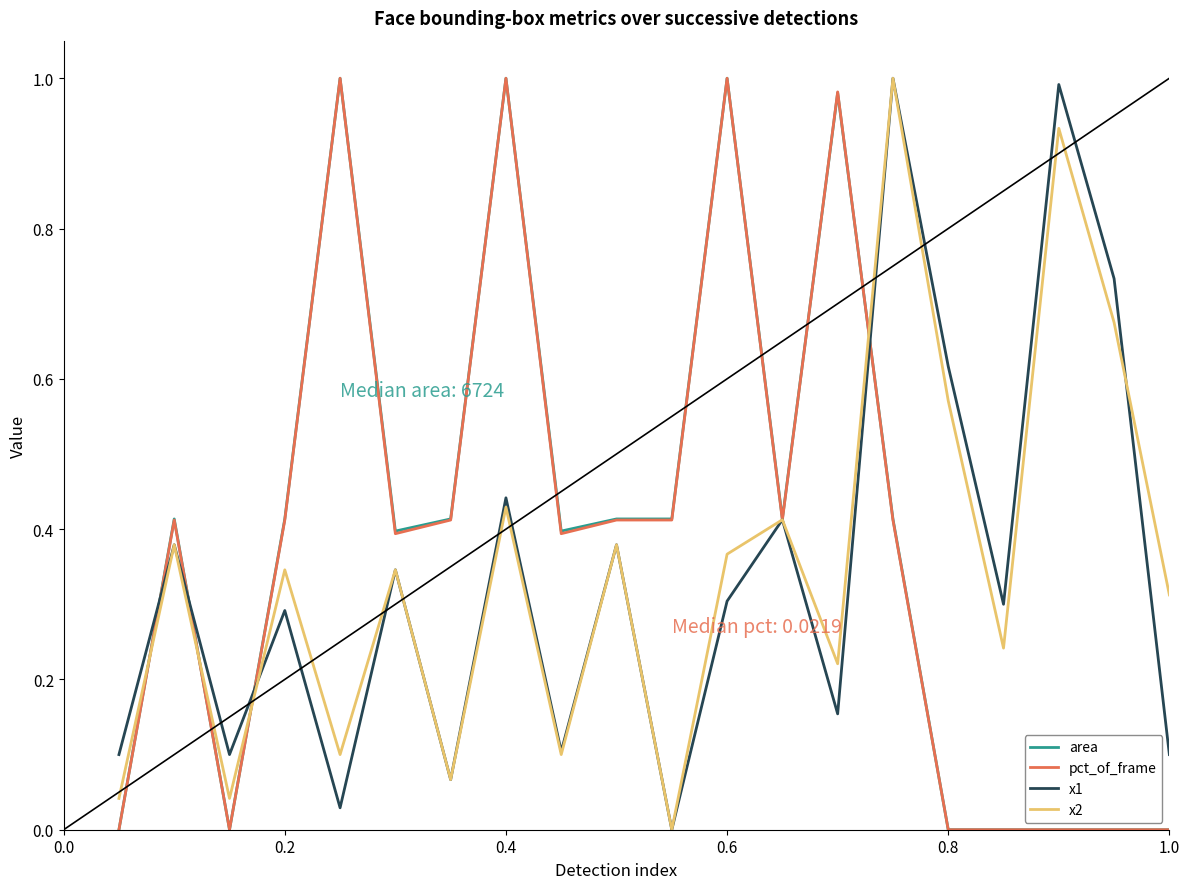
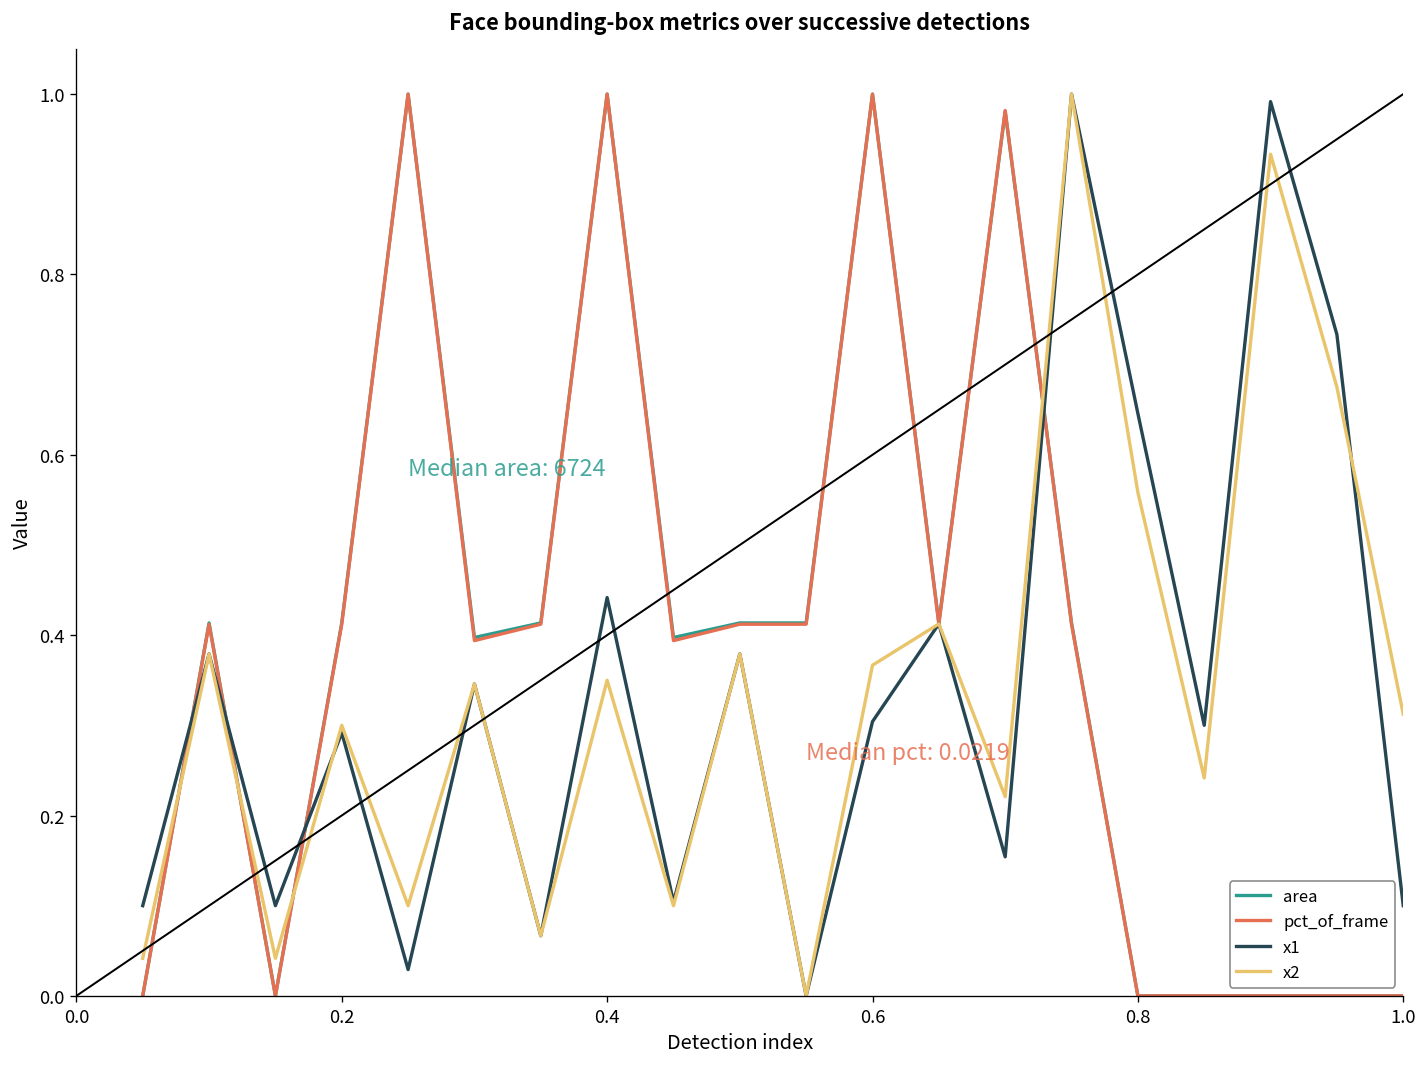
x2, 0.2: 0.35 -> 0.30
x2, 0.4: 0.43 -> 0.35
x1, 0.8: 0.62 -> 0.65
x2, 0.8: 0.57 -> 0.56
